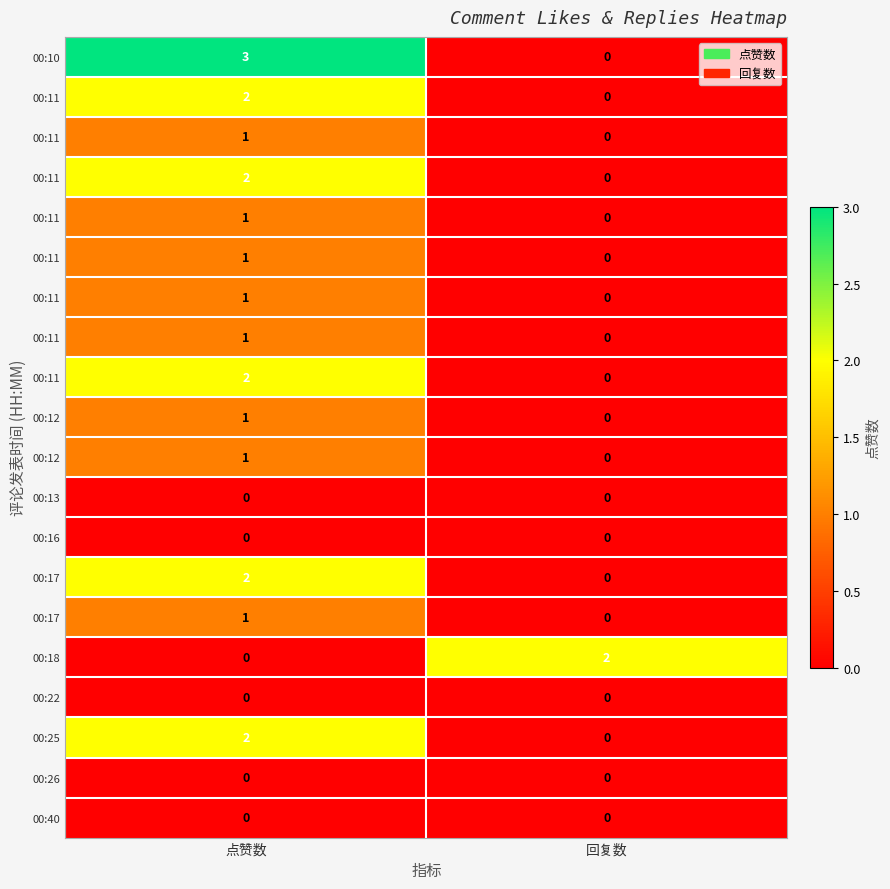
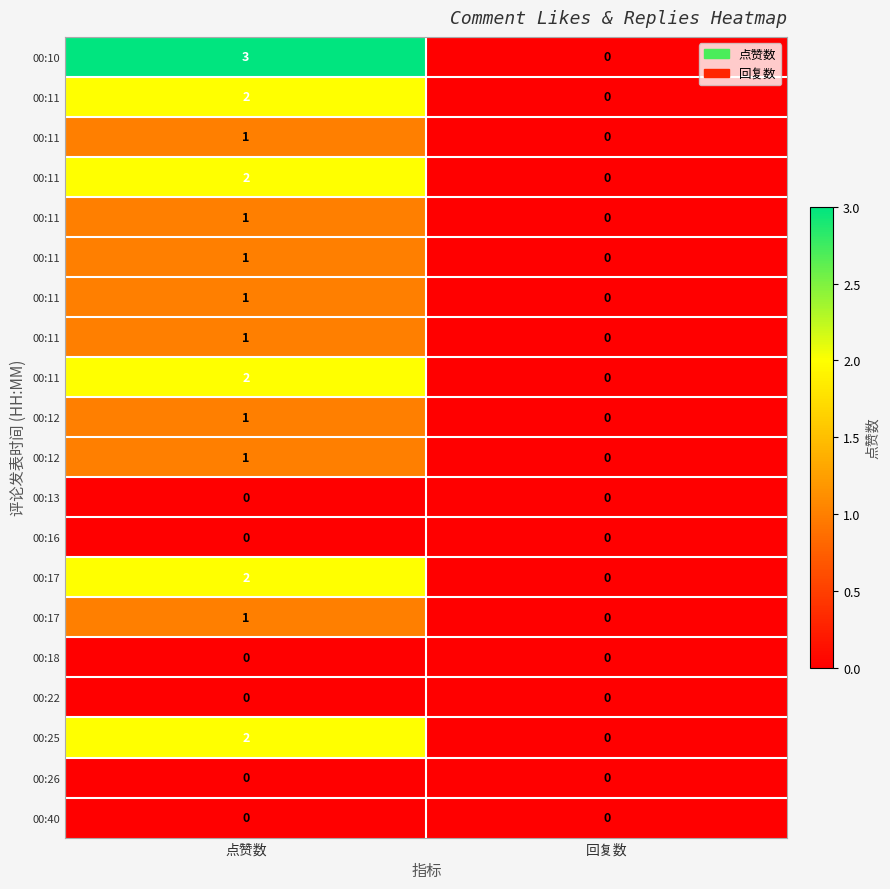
00:18, 回复数: 2 -> 0
